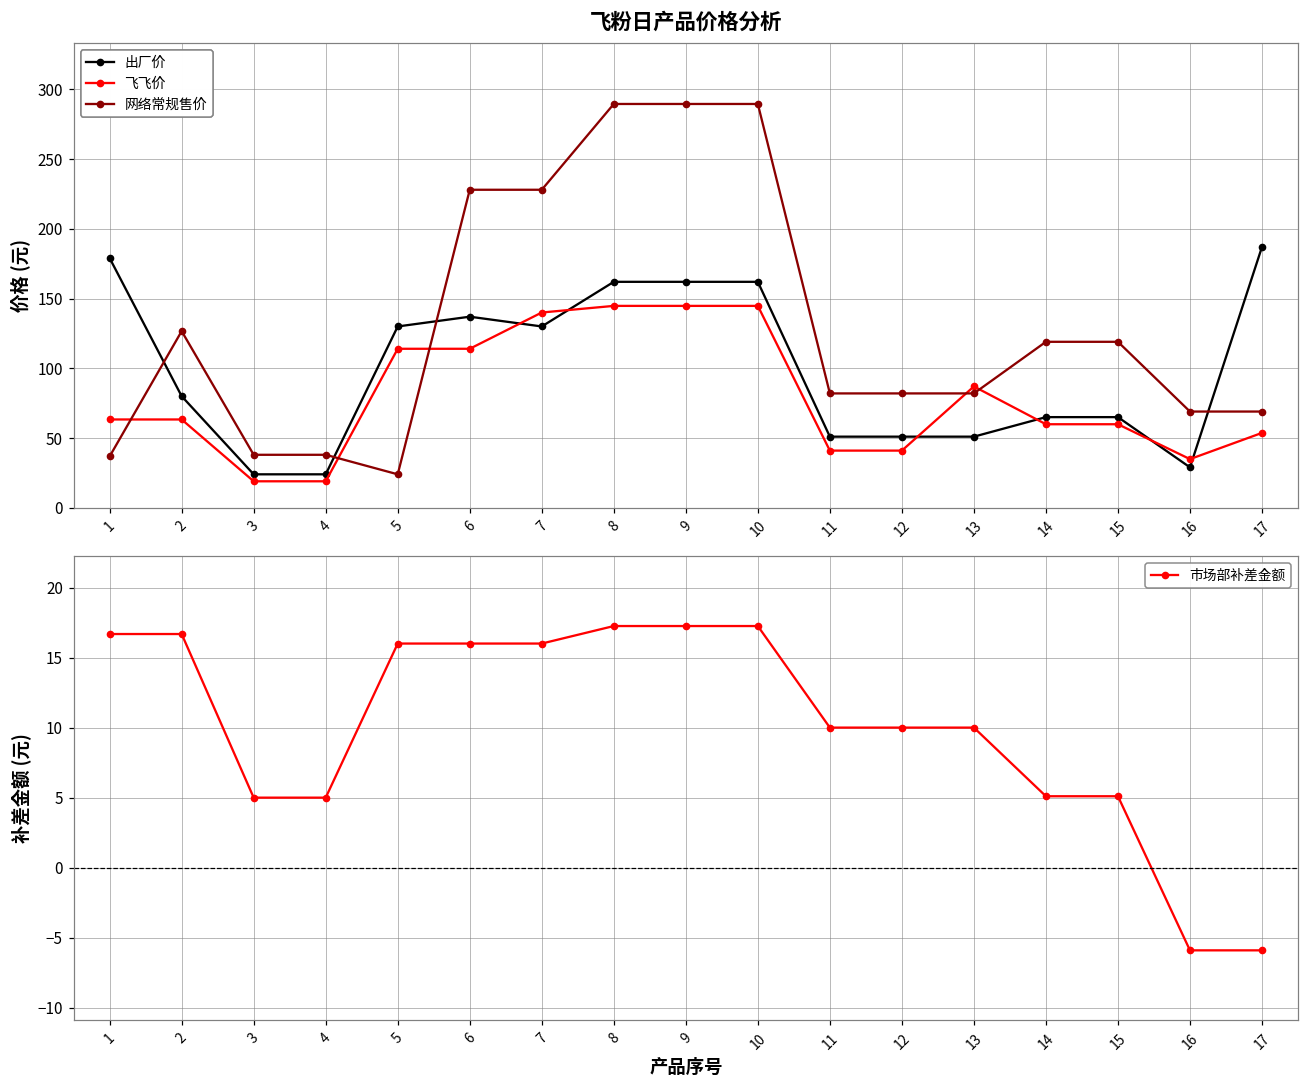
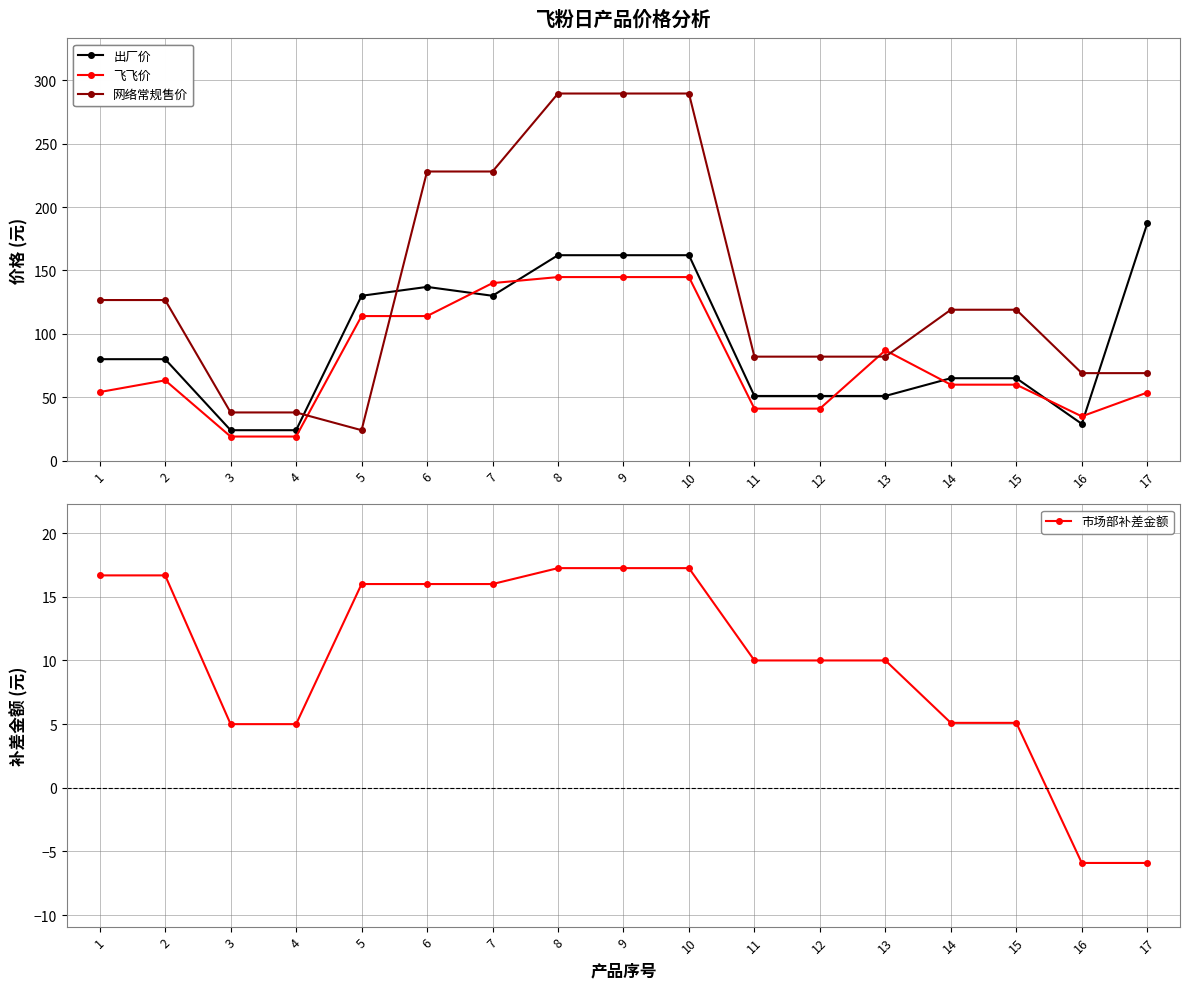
飞粉日产品价格分析, 出厂价, 1: 179 -> 80
飞粉日产品价格分析, 飞飞价, 1: 63 -> 54
飞粉日产品价格分析, 网络常规售价, 1: 37 -> 127
